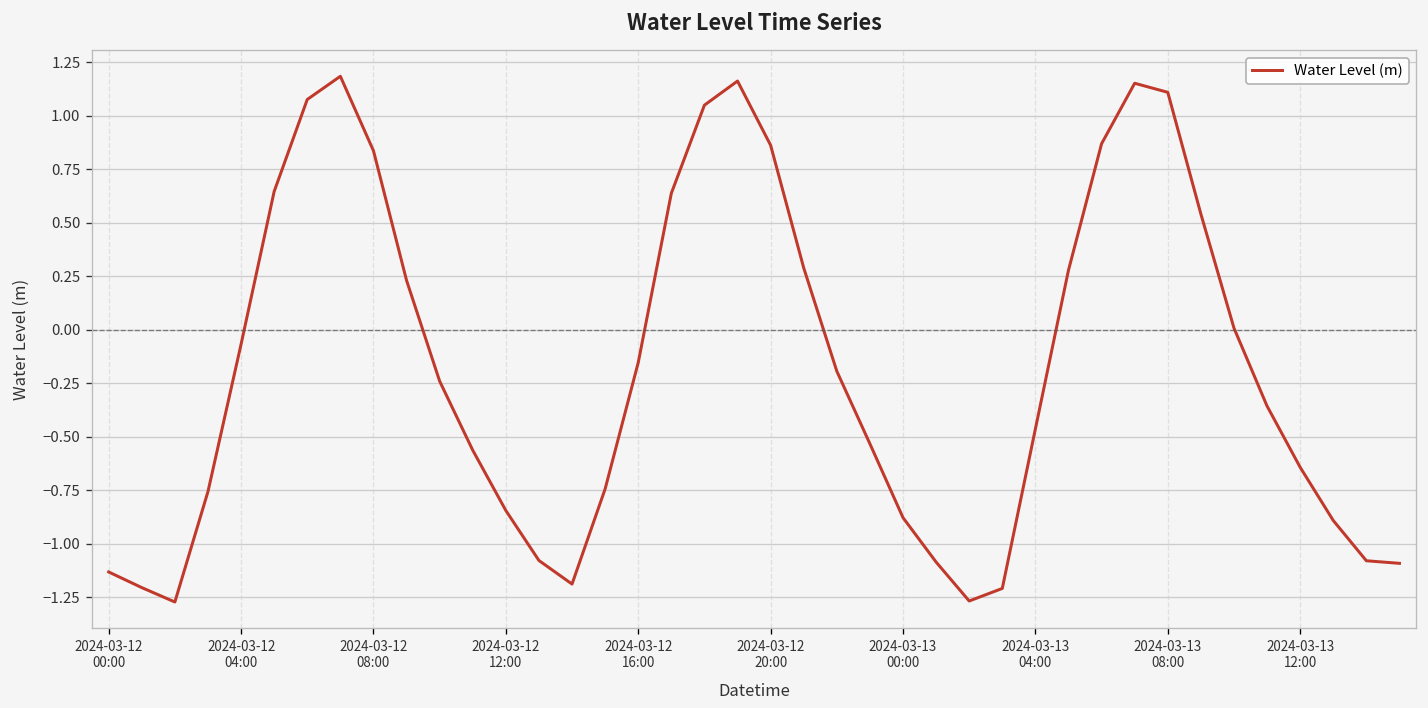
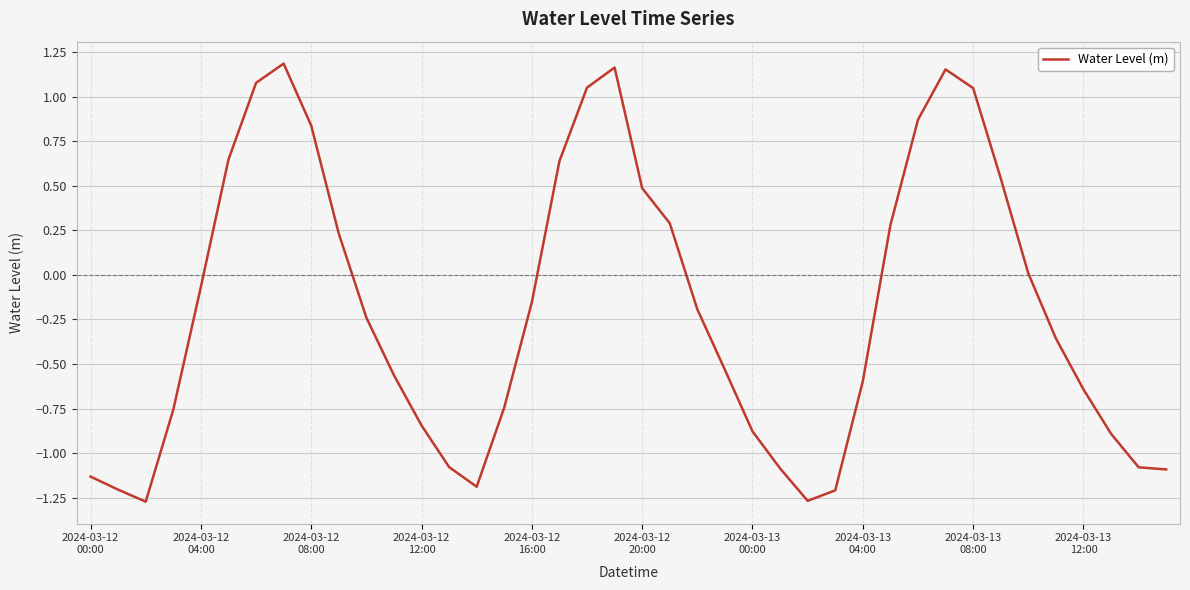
2024-03-12 20:00: 0.86 -> 0.49
2024-03-13 04:00: -0.46 -> -0.60
2024-03-13 08:00: 1.11 -> 1.05
